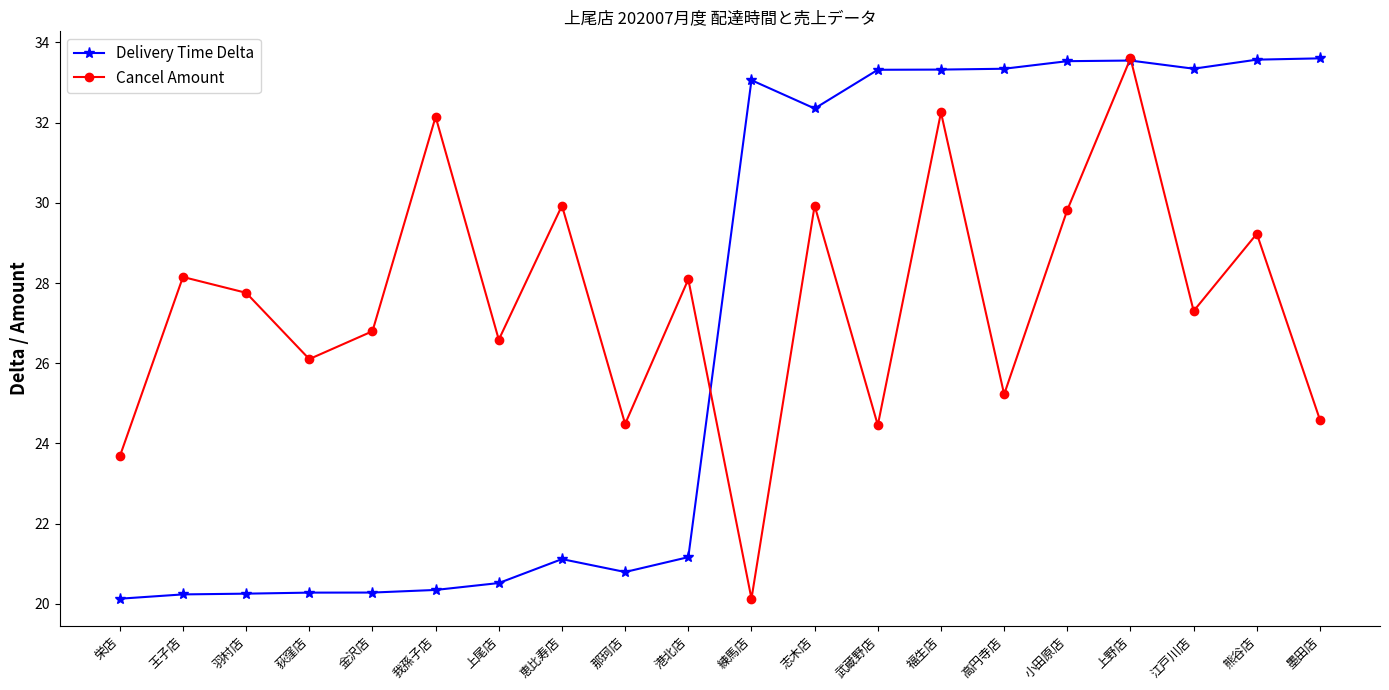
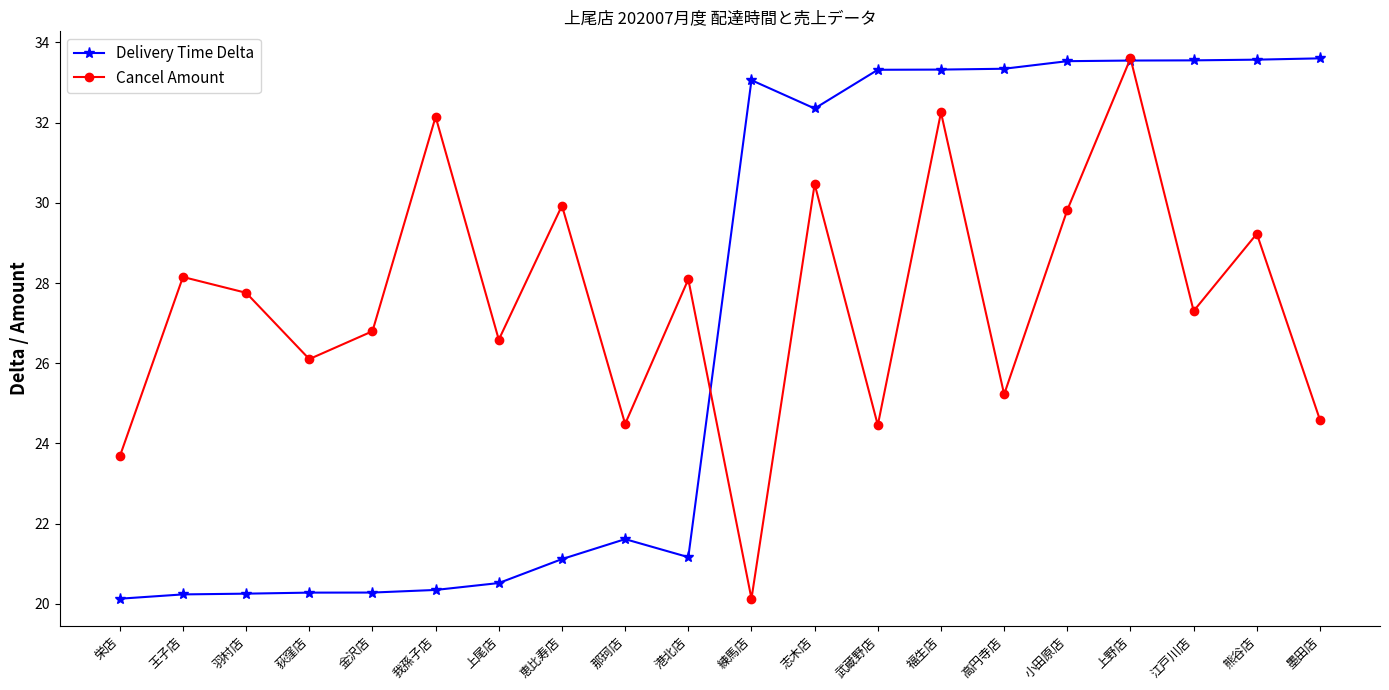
Delivery Time Delta, 那珂店: 20.8 -> 21.6
Cancel Amount, 志木店: 29.9 -> 30.5
Delivery Time Delta, 江戸川店: 33.3 -> 33.6
